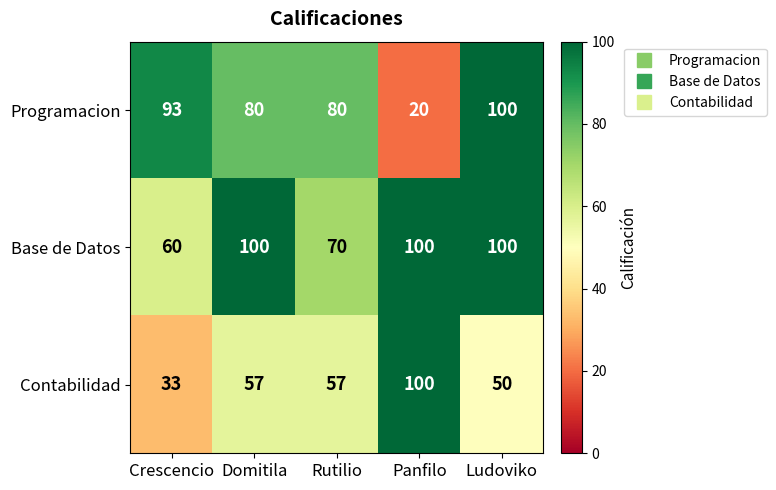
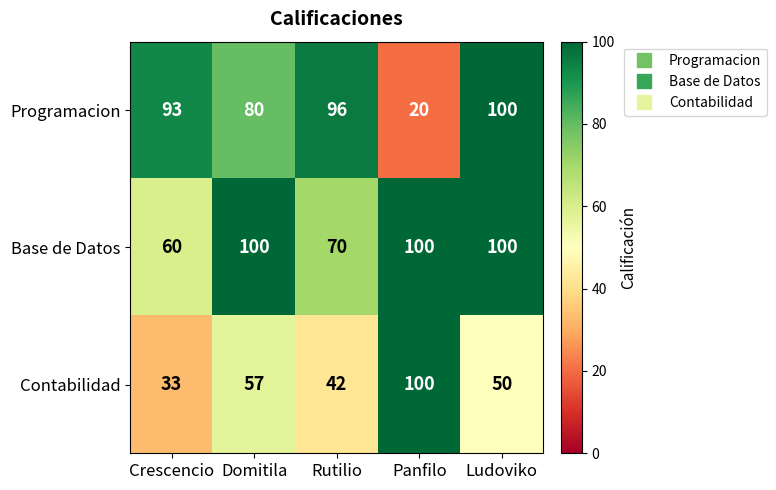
Programacion, Rutilio: 80 -> 96
Contabilidad, Rutilio: 57 -> 42
